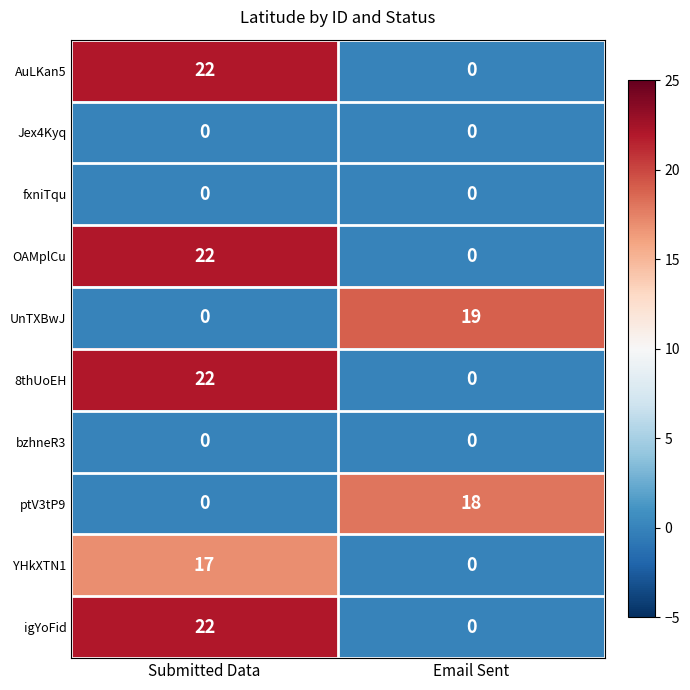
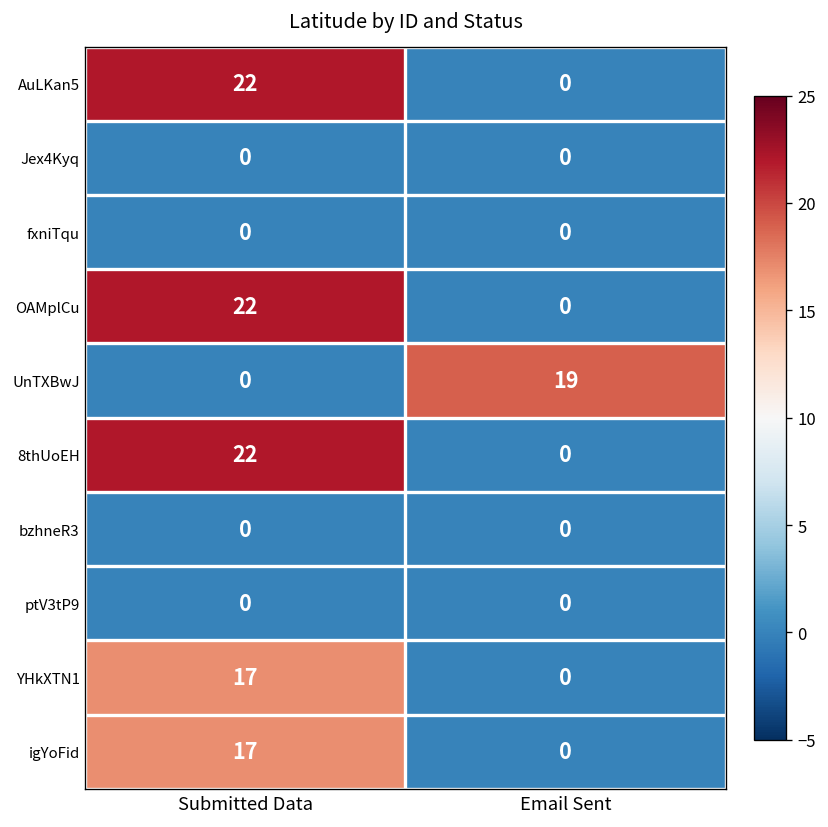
ptV3tP9, Email Sent: 18 -> 0
igYoFid, Submitted Data: 22 -> 17
